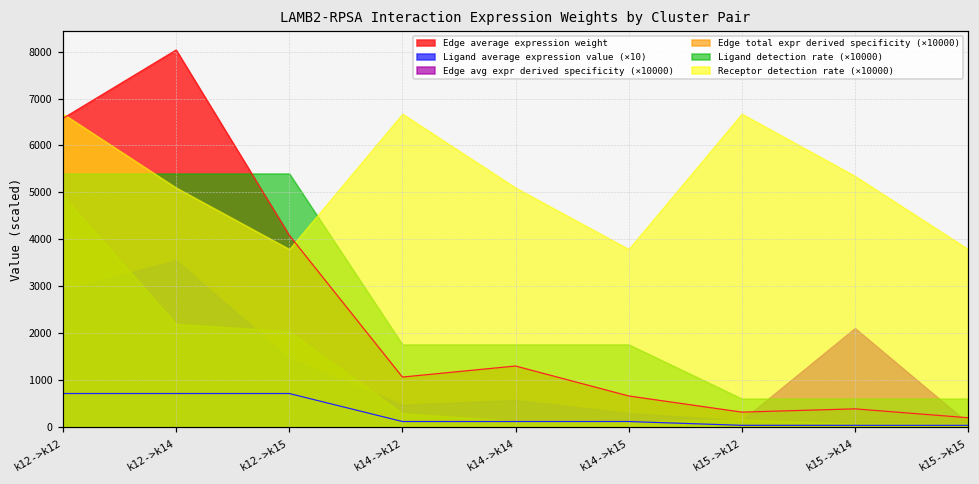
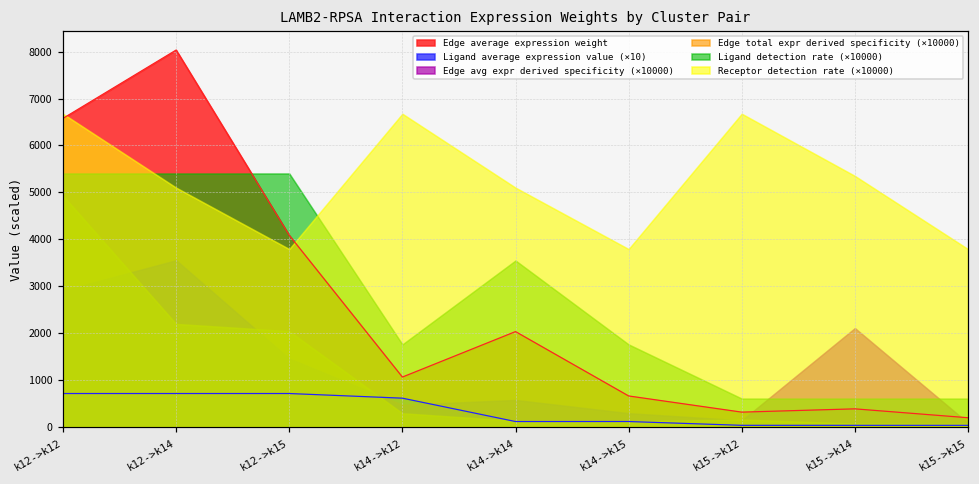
Ligand average expression value (×10), k14->k12: 100 -> 600
Edge average expression weight, k14->k14: 1300 -> 2000
Ligand detection rate (×10000), k14->k14: 1800 -> 3500
